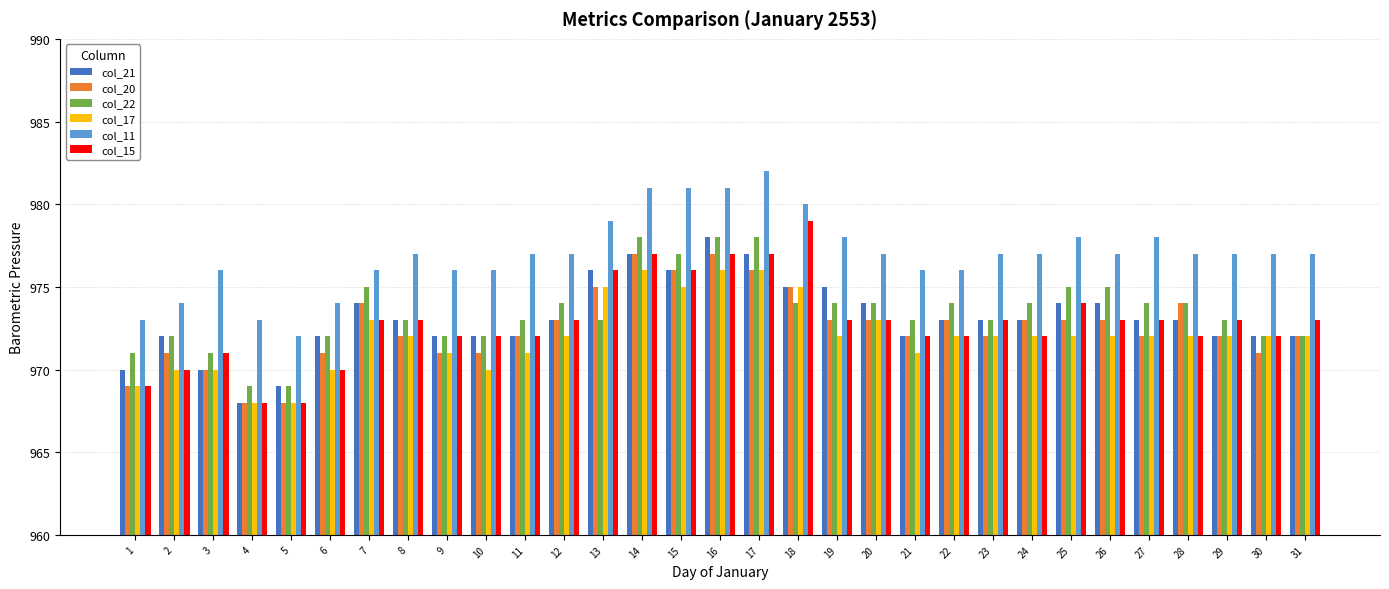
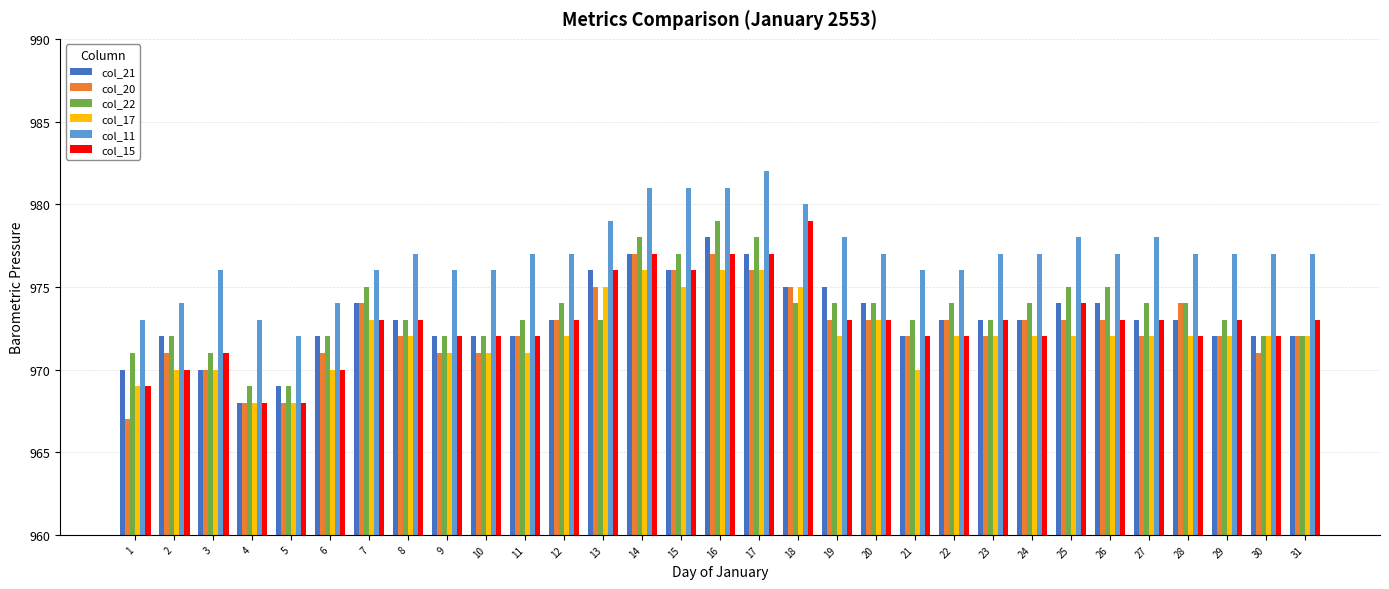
col_20, 1: 969 -> 967
col_17, 10: 970 -> 971
col_22, 16: 978 -> 979
col_17, 21: 971 -> 970
